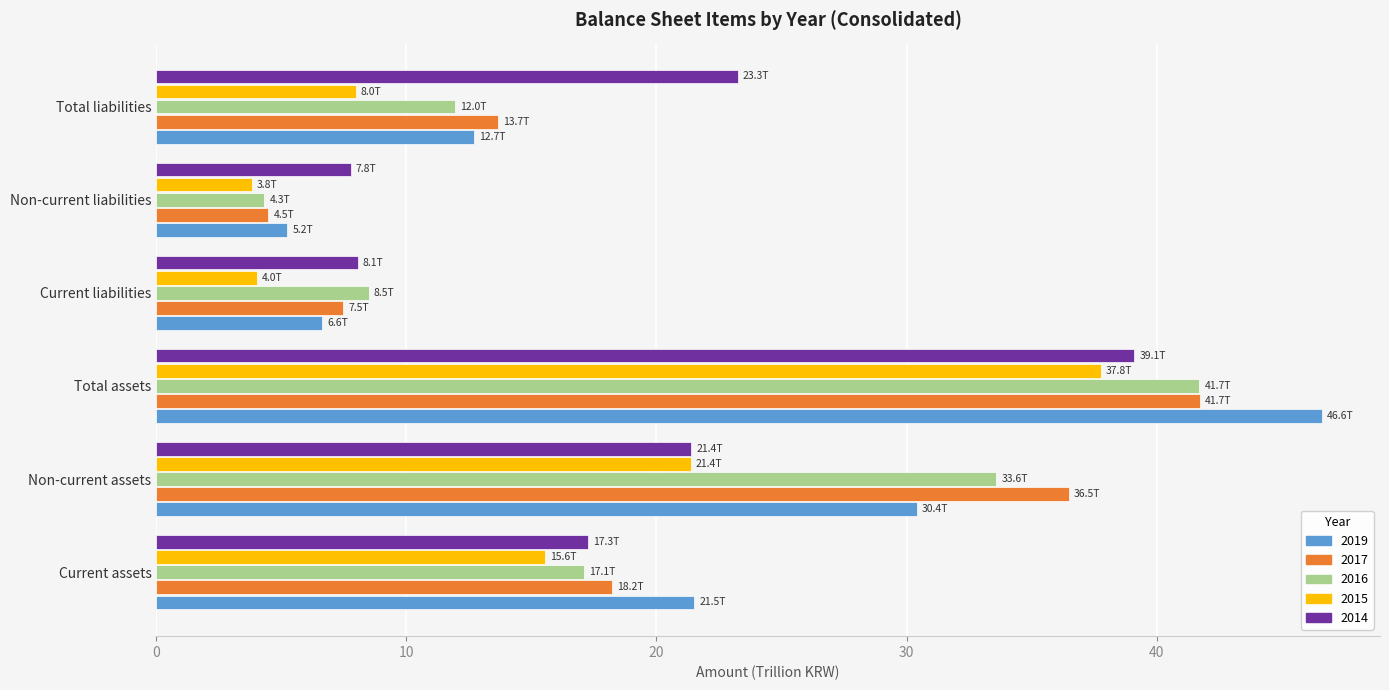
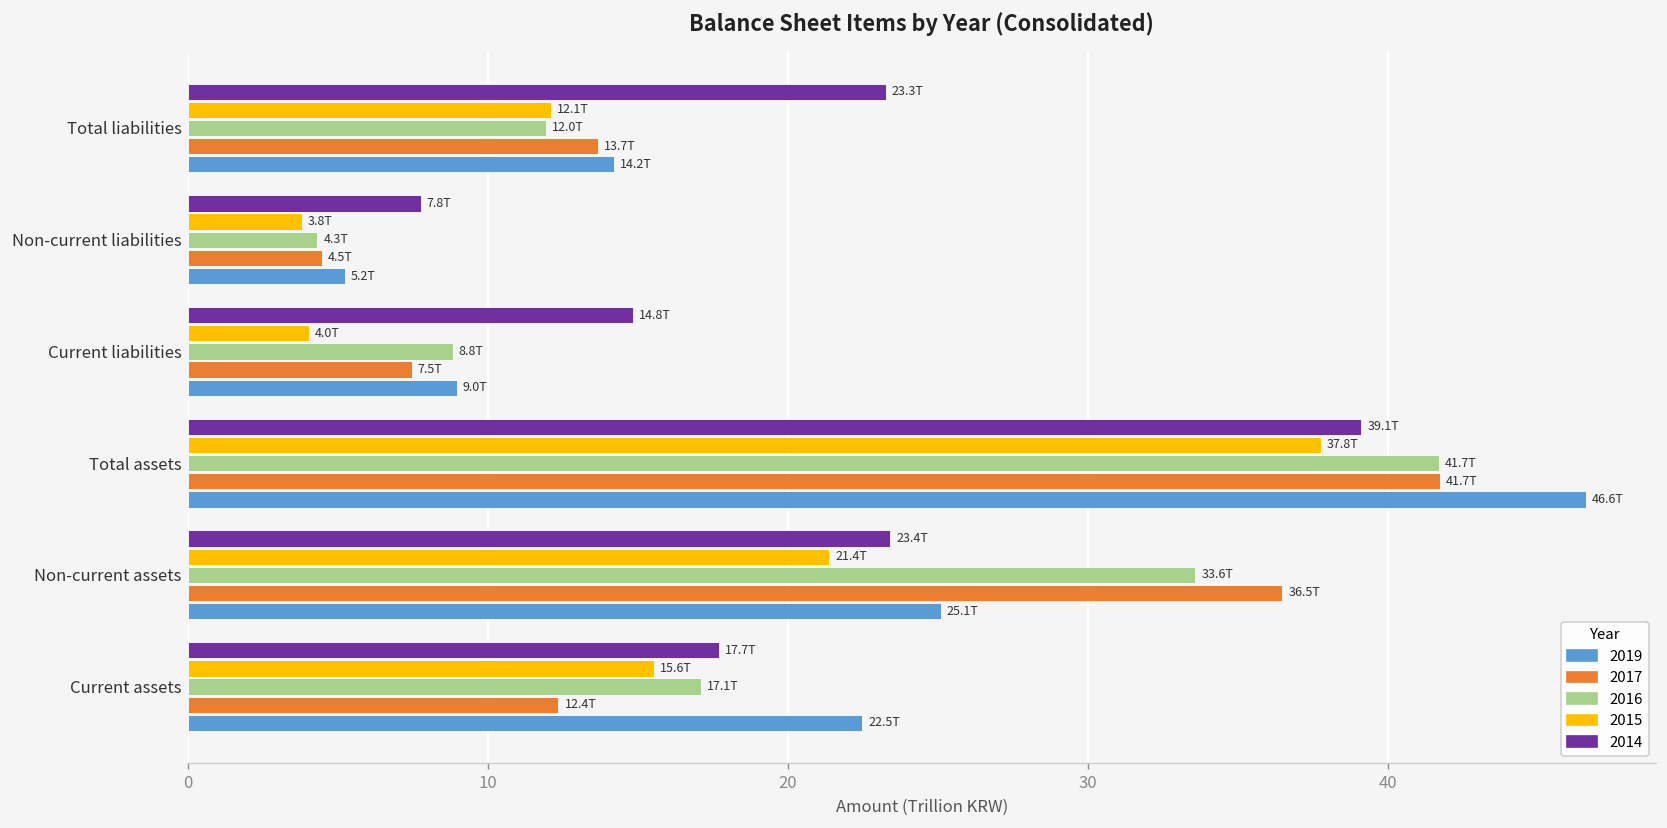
2015, Total liabilities: 8.0T -> 12.1T
2019, Total liabilities: 12.7T -> 14.2T
2014, Current liabilities: 8.1T -> 14.8T
2016, Current liabilities: 8.5T -> 8.8T
2019, Current liabilities: 6.6T -> 9.0T
2014, Non-current assets: 21.4T -> 23.4T
2019, Non-current assets: 30.4T -> 25.1T
2014, Current assets: 17.3T -> 17.7T
2017, Current assets: 18.2T -> 12.4T
2019, Current assets: 21.5T -> 22.5T
